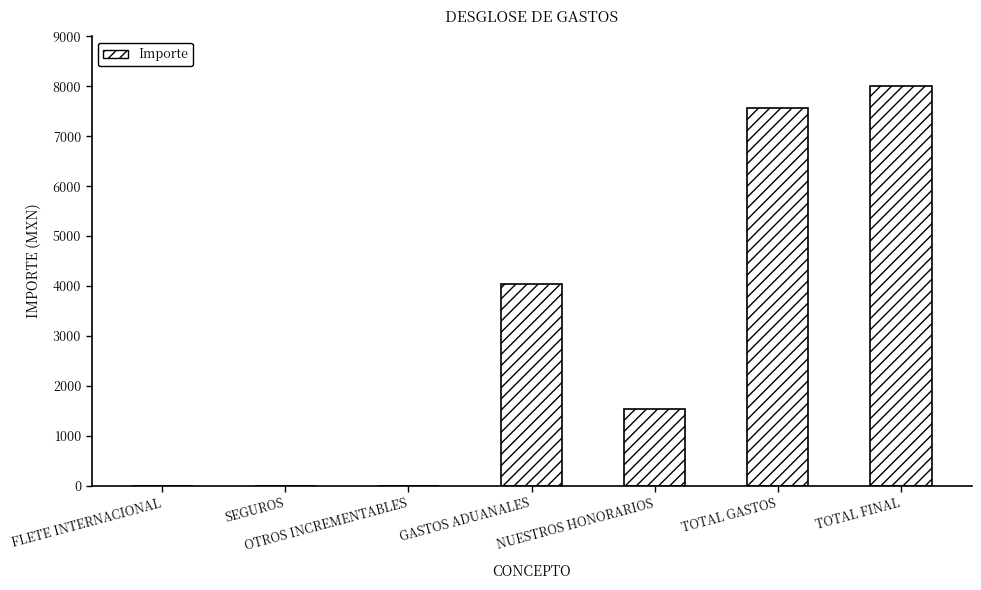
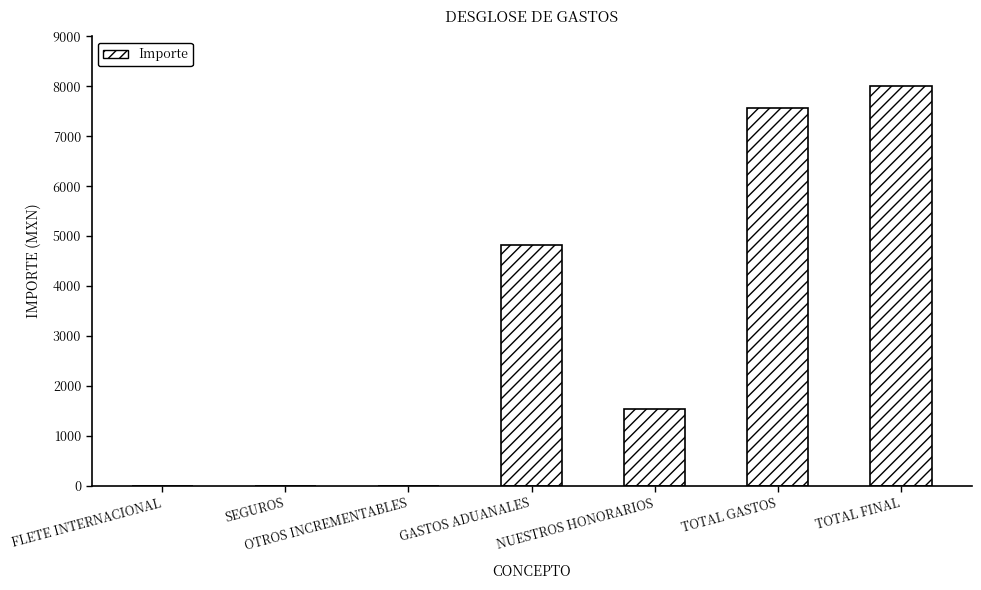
GASTOS ADUANALES: 4000 -> 4800
